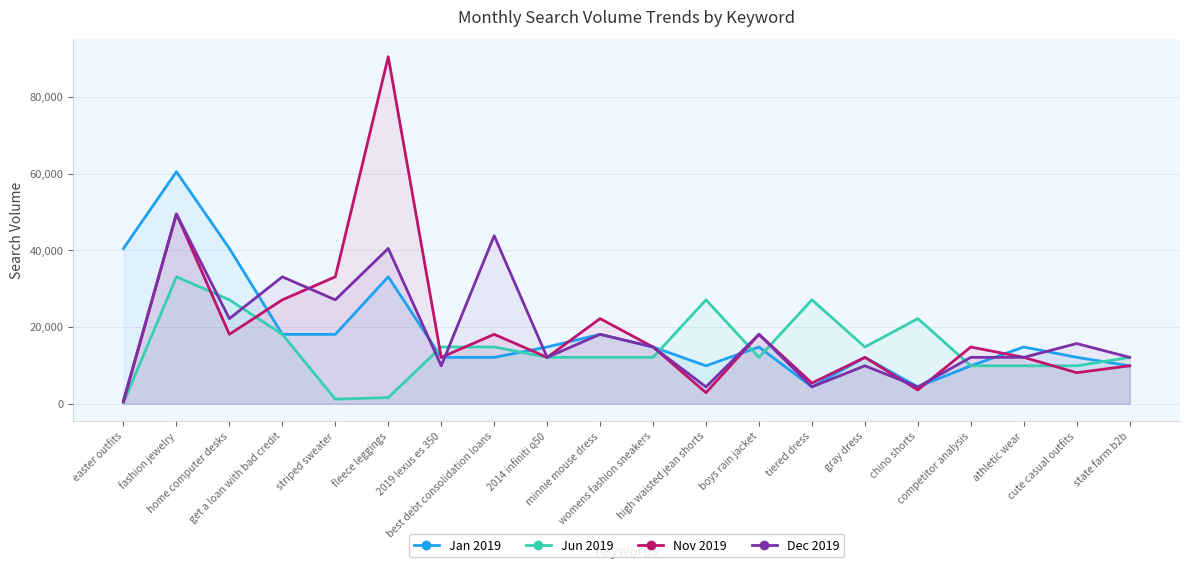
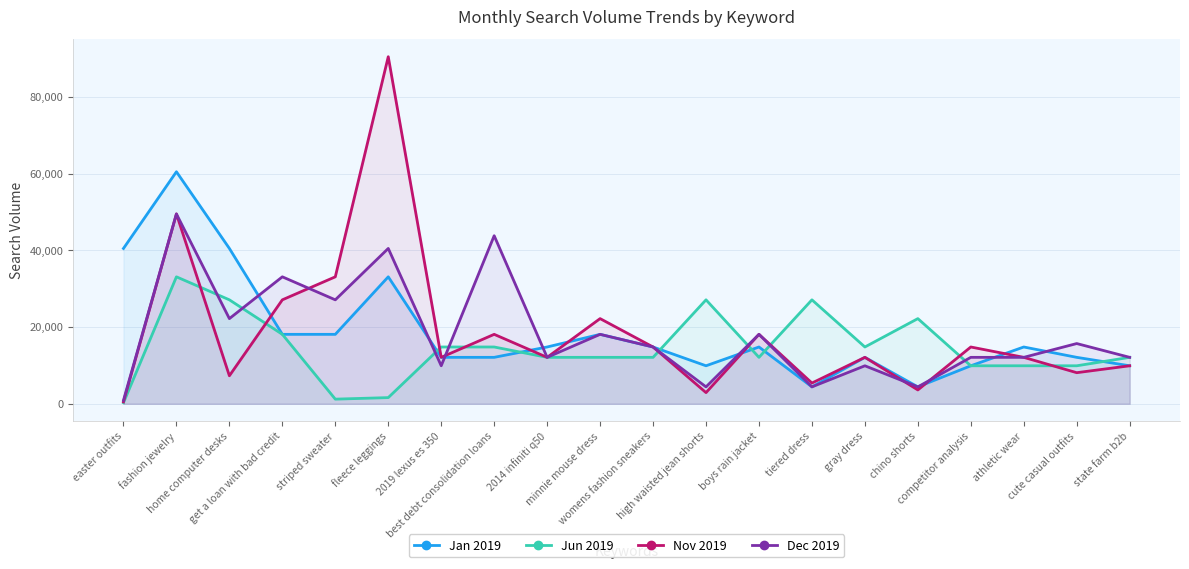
Nov 2019, home computer desks: 18,000 -> 7,000
